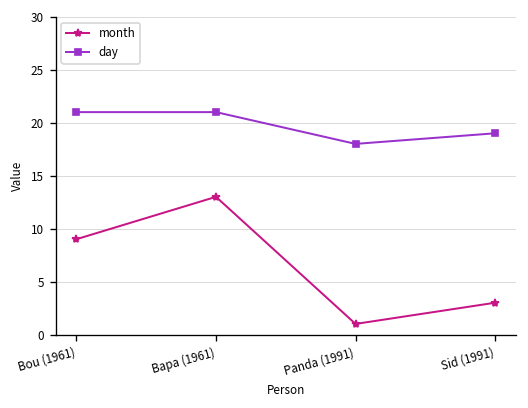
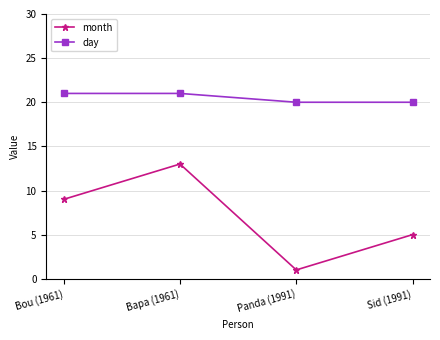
day, Panda (1991): 18 -> 20
month, Sid (1991): 3 -> 5
day, Sid (1991): 19 -> 20
